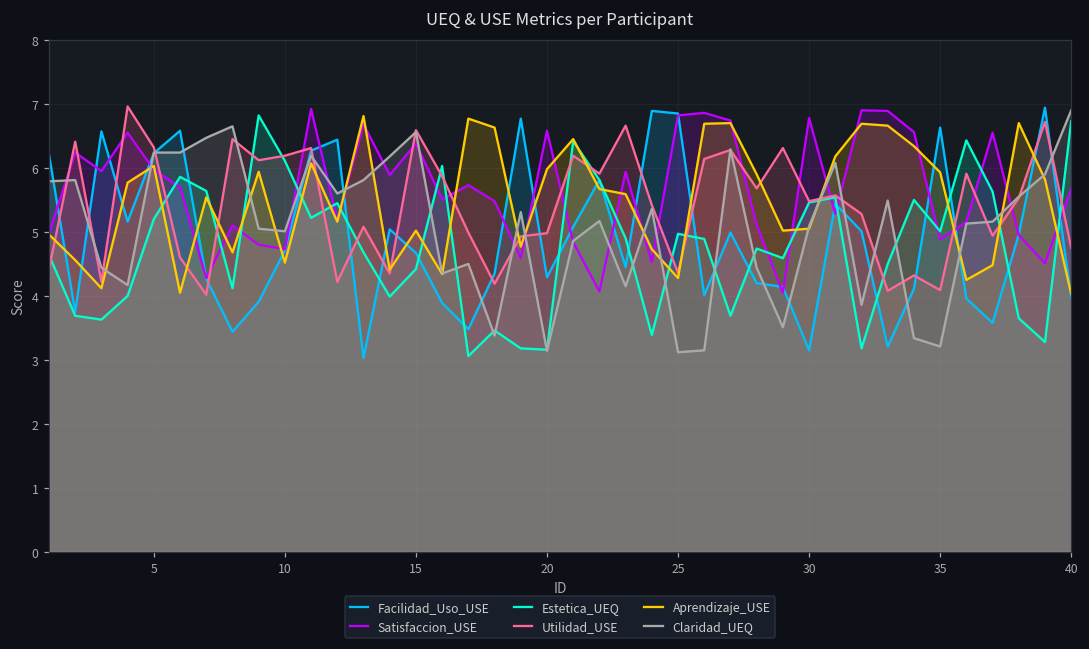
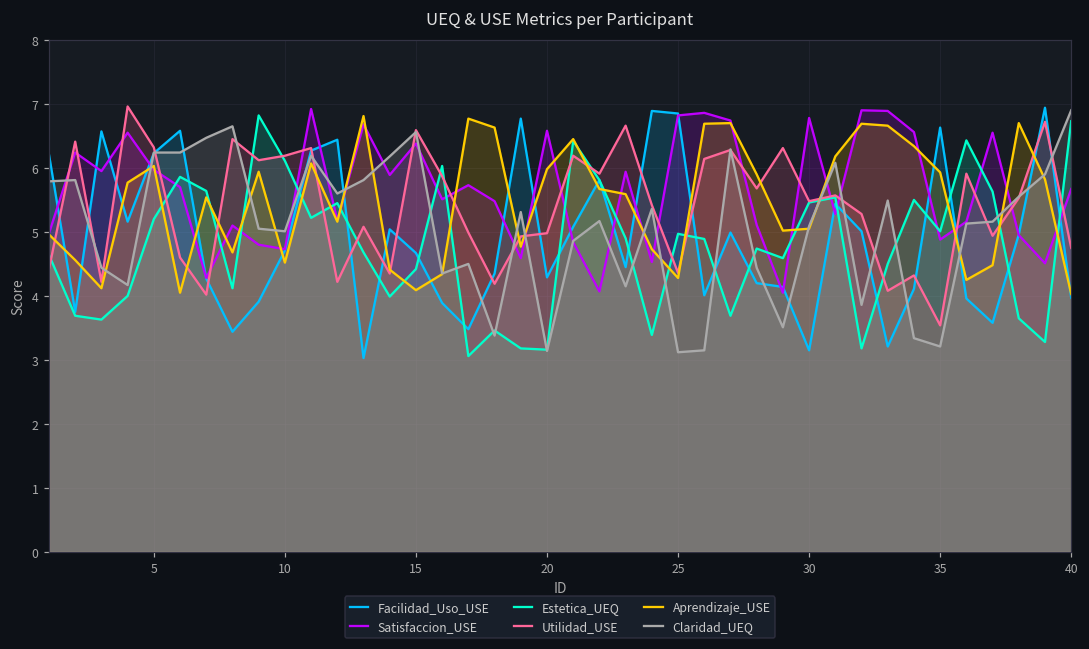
Aprendizaje_USE, 15: 5.0 -> 4.1
Utilidad_USE, 35: 4.1 -> 3.5
